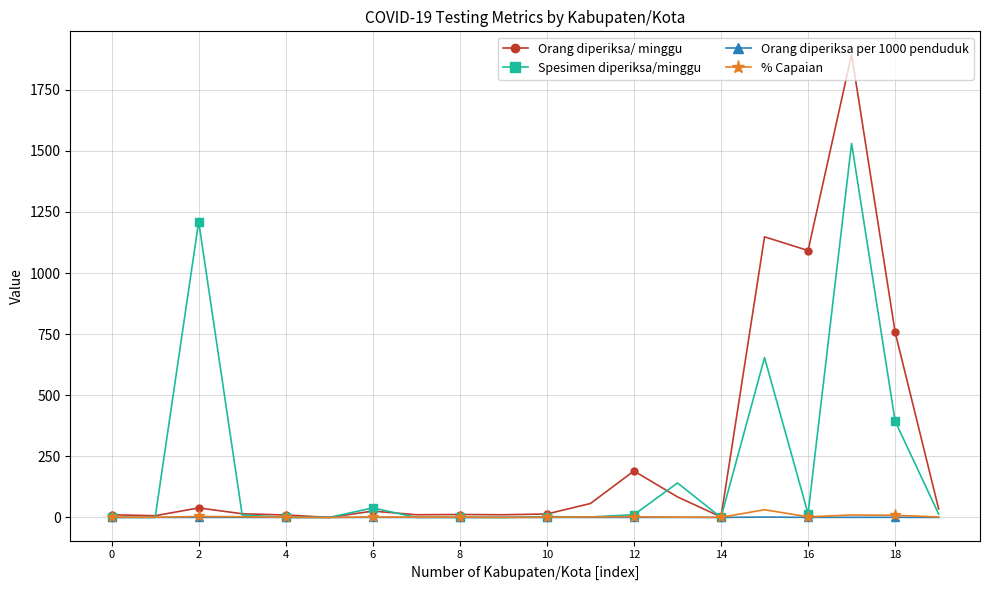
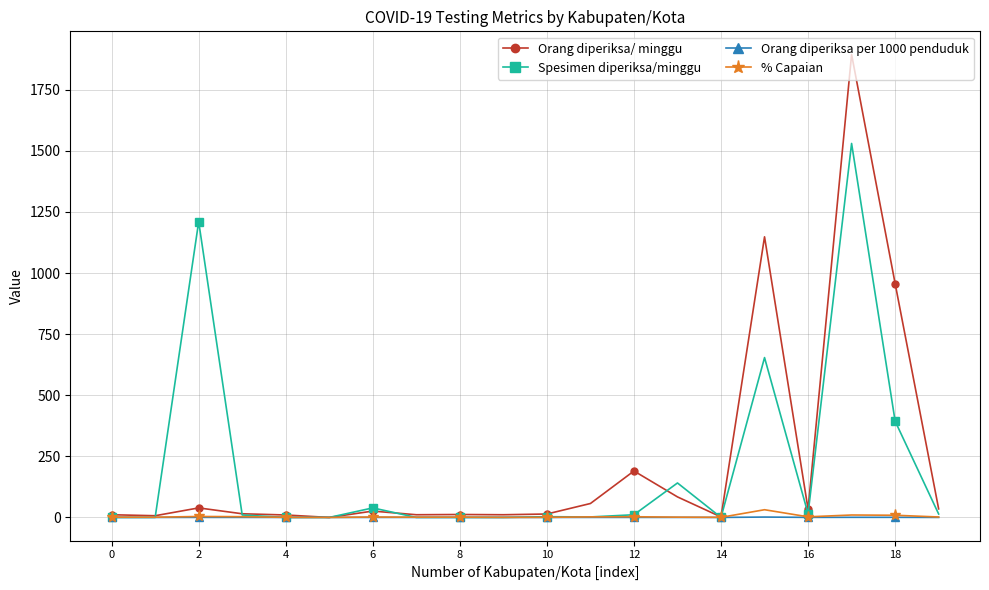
Orang diperiksa/ minggu, 16: 1090 -> 30
Orang diperiksa/ minggu, 18: 760 -> 960
